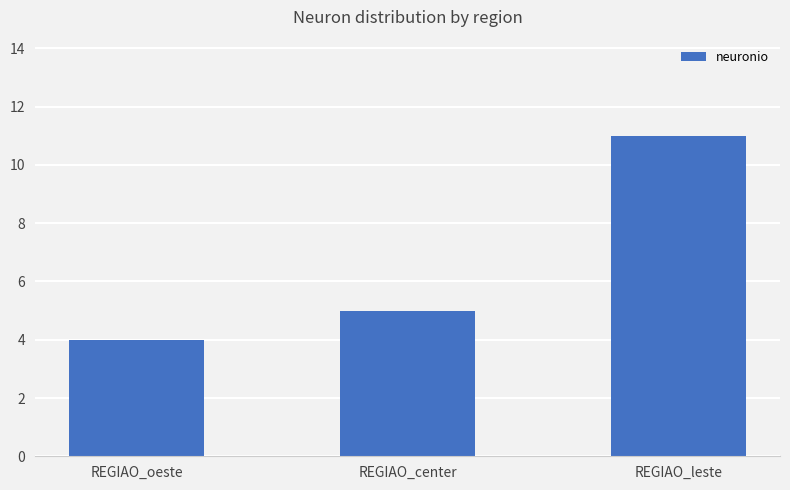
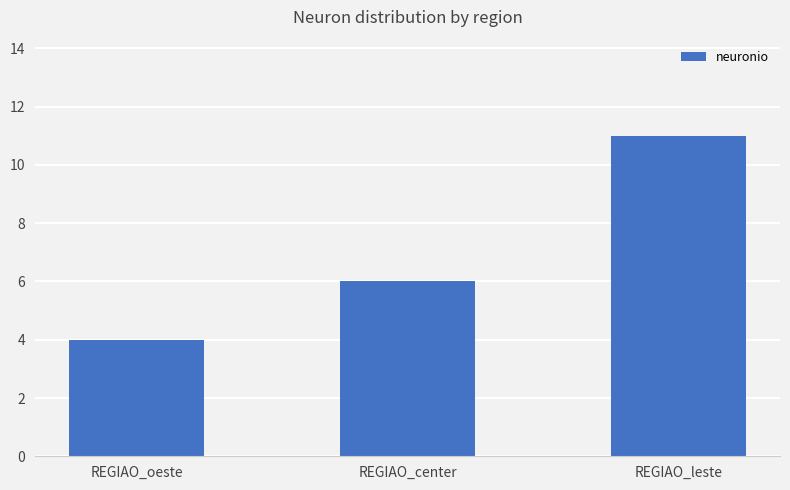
REGIAO_center: 5 -> 6
